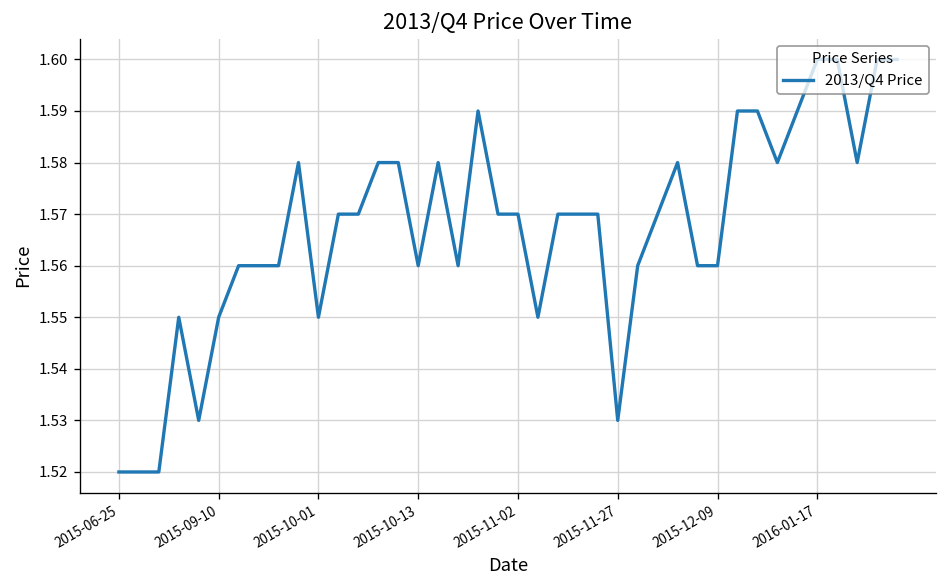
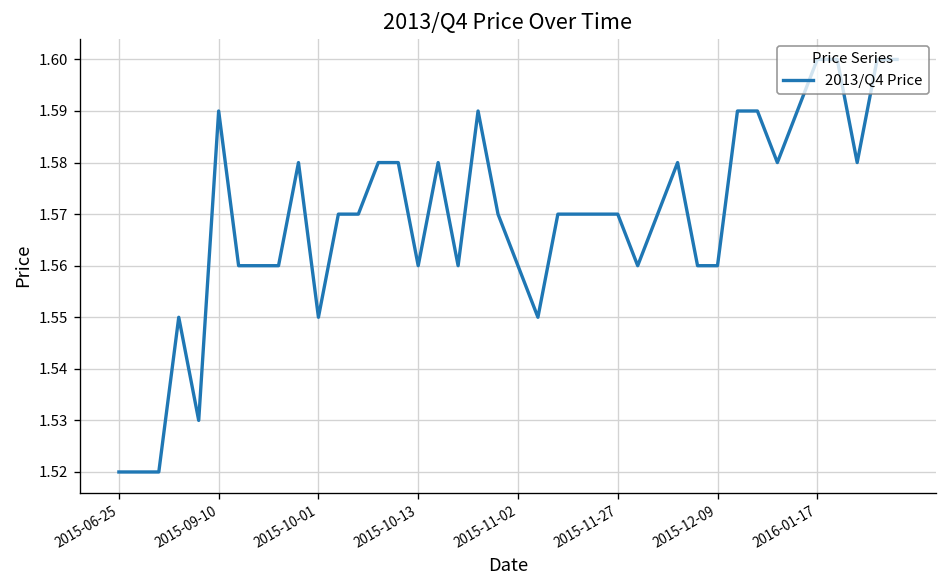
2015-09-10: 1.55 -> 1.59
2015-11-02: 1.57 -> 1.56
2015-11-27: 1.53 -> 1.57
